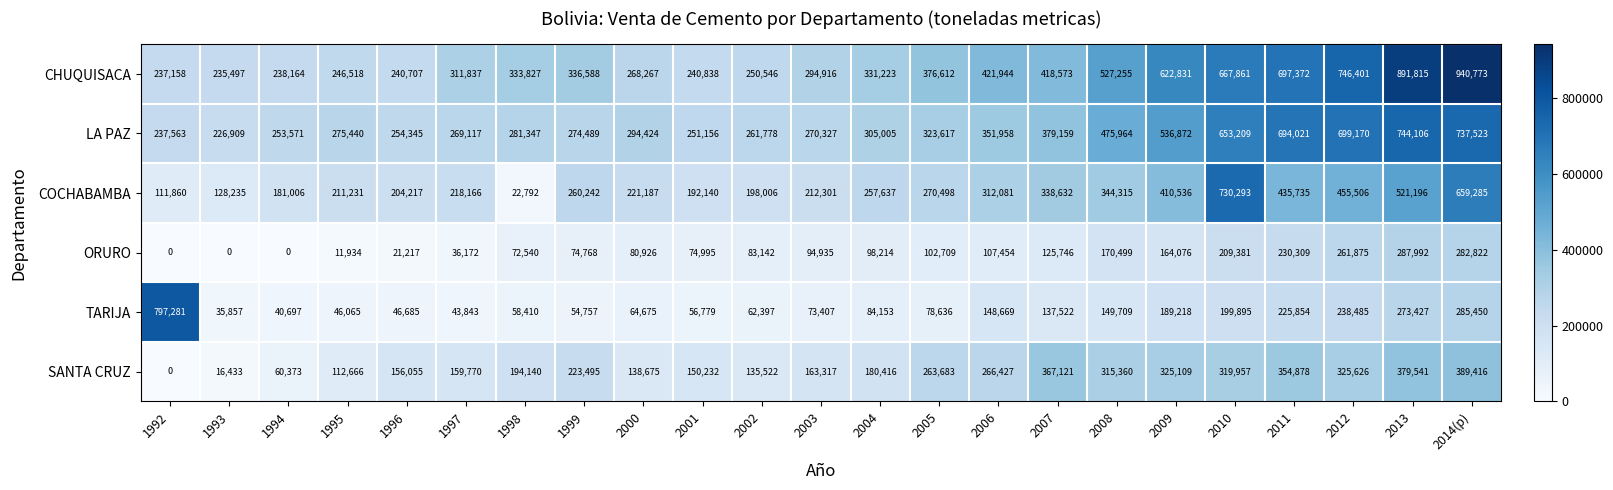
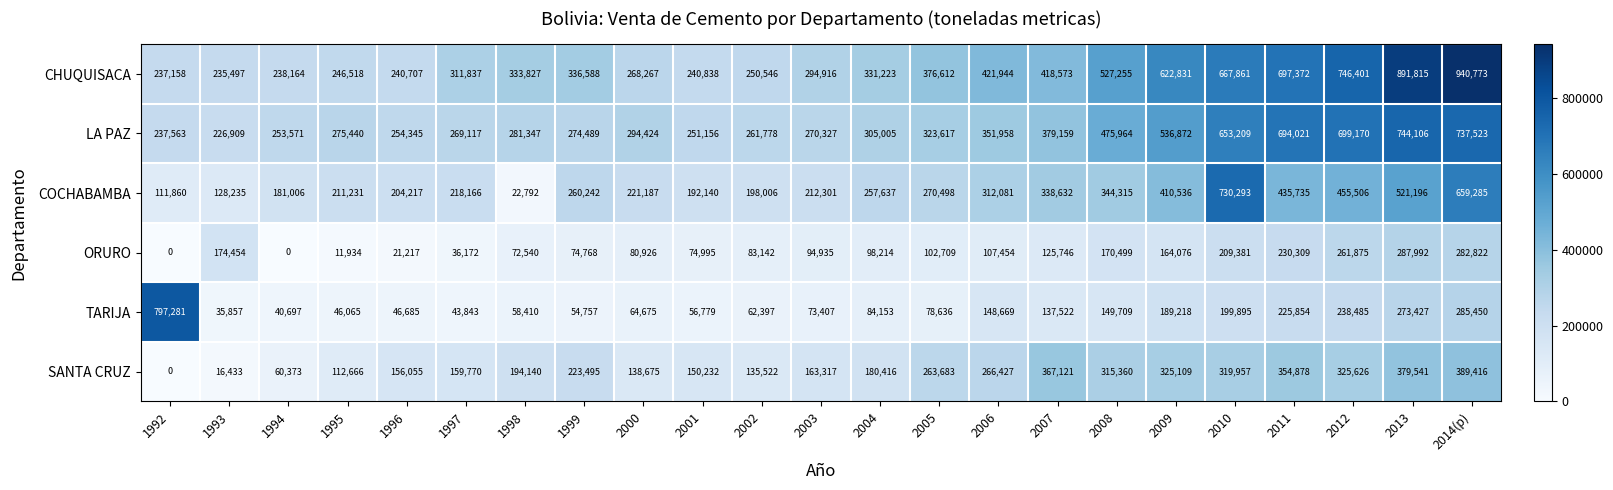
ORURO, 1993: 0 -> 174,454
